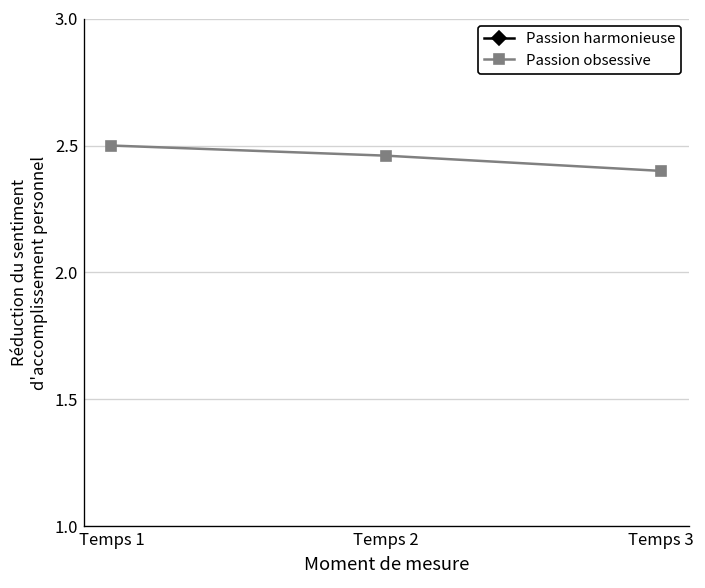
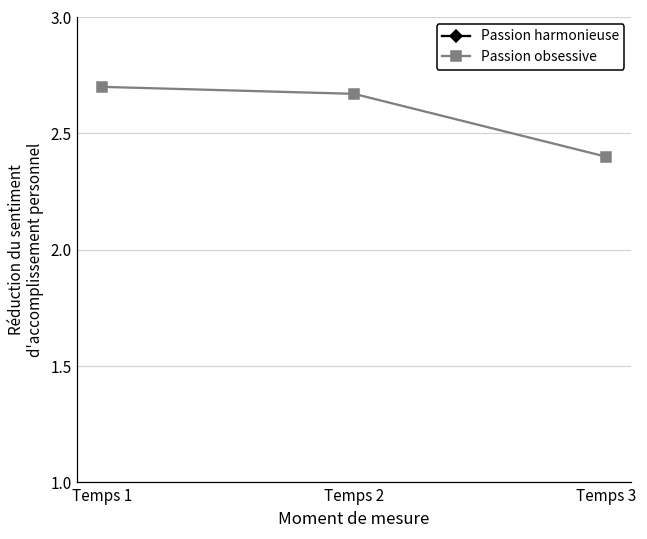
Passion obsessive, Temps 1: 2.5 -> 2.7
Passion obsessive, Temps 2: 2.46 -> 2.67
